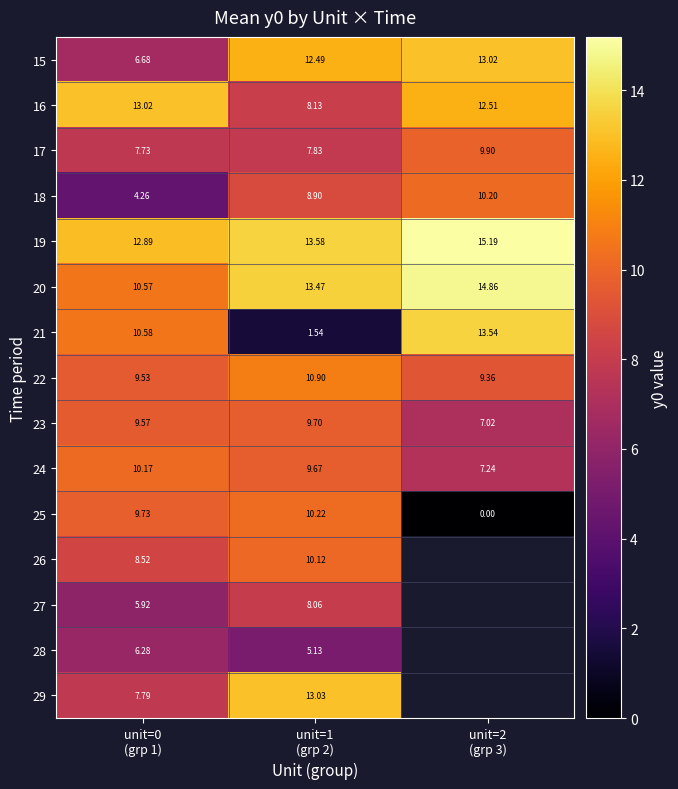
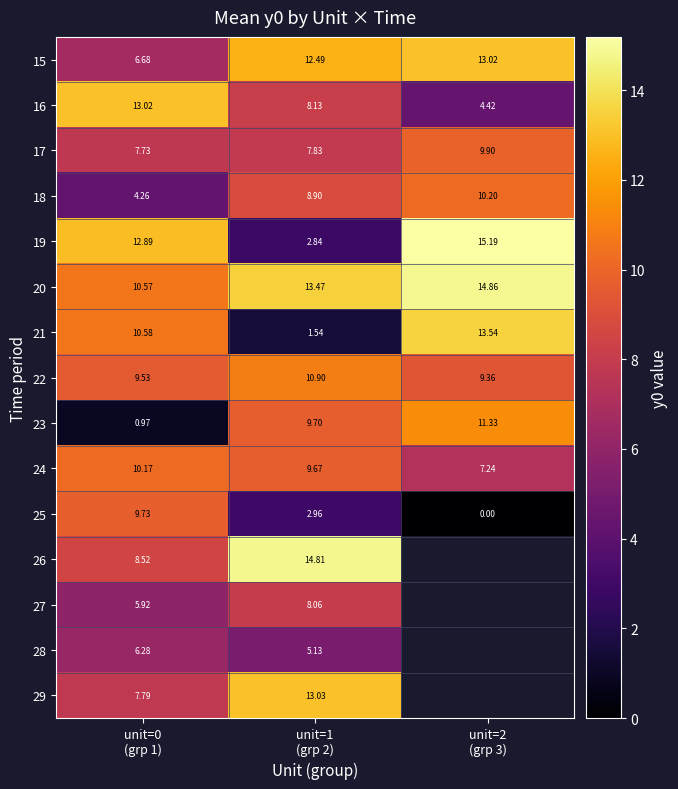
16, unit=2 (grp 3): 12.51 -> 4.42
19, unit=1 (grp 2): 13.58 -> 2.84
23, unit=0 (grp 1): 9.57 -> 0.97
23, unit=2 (grp 3): 7.02 -> 11.33
25, unit=1 (grp 2): 10.22 -> 2.96
26, unit=1 (grp 2): 10.12 -> 14.81
